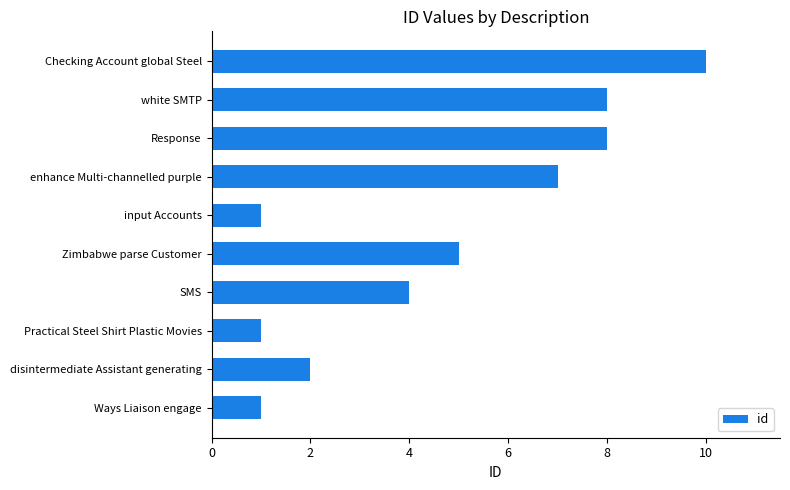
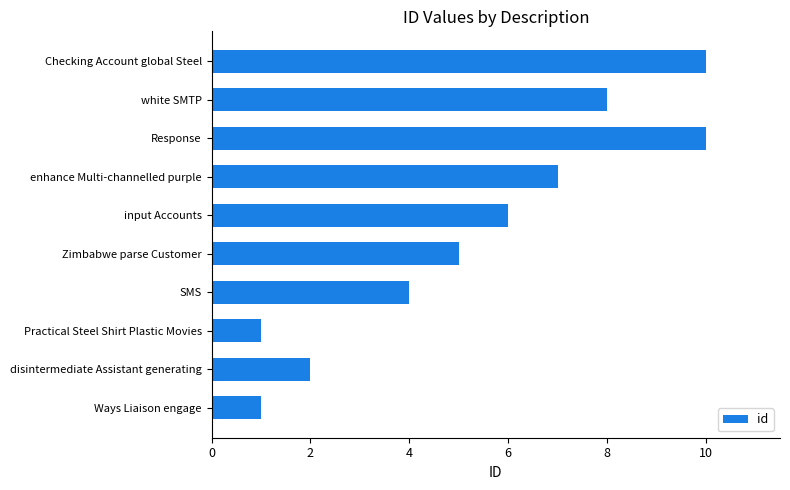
Response: 8 -> 10
input Accounts: 1 -> 6
